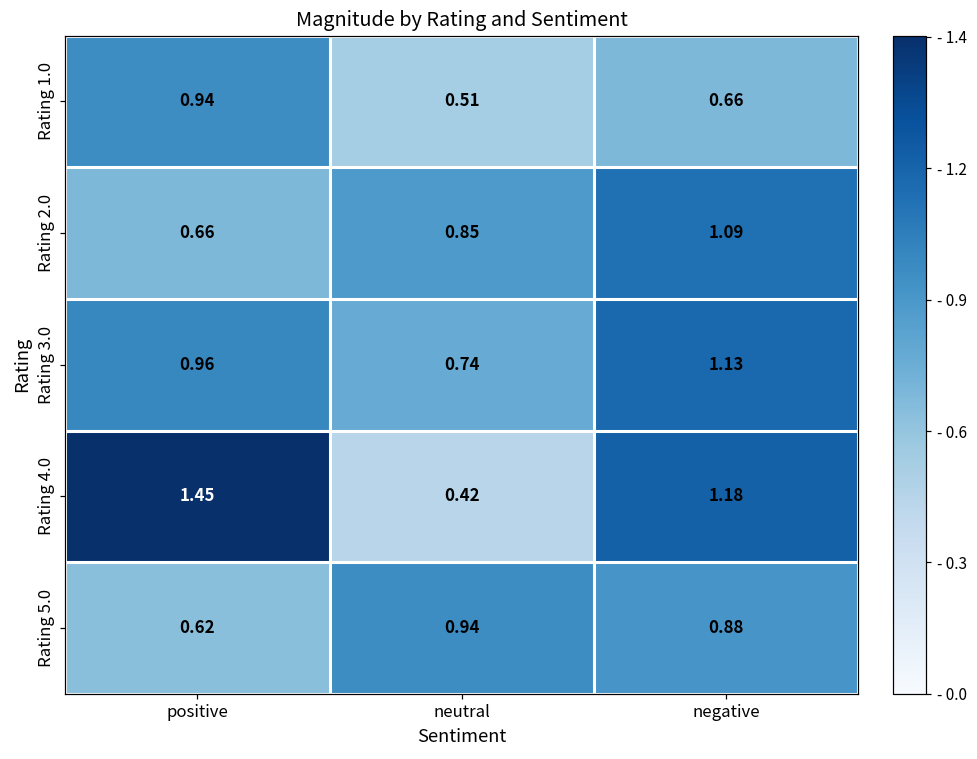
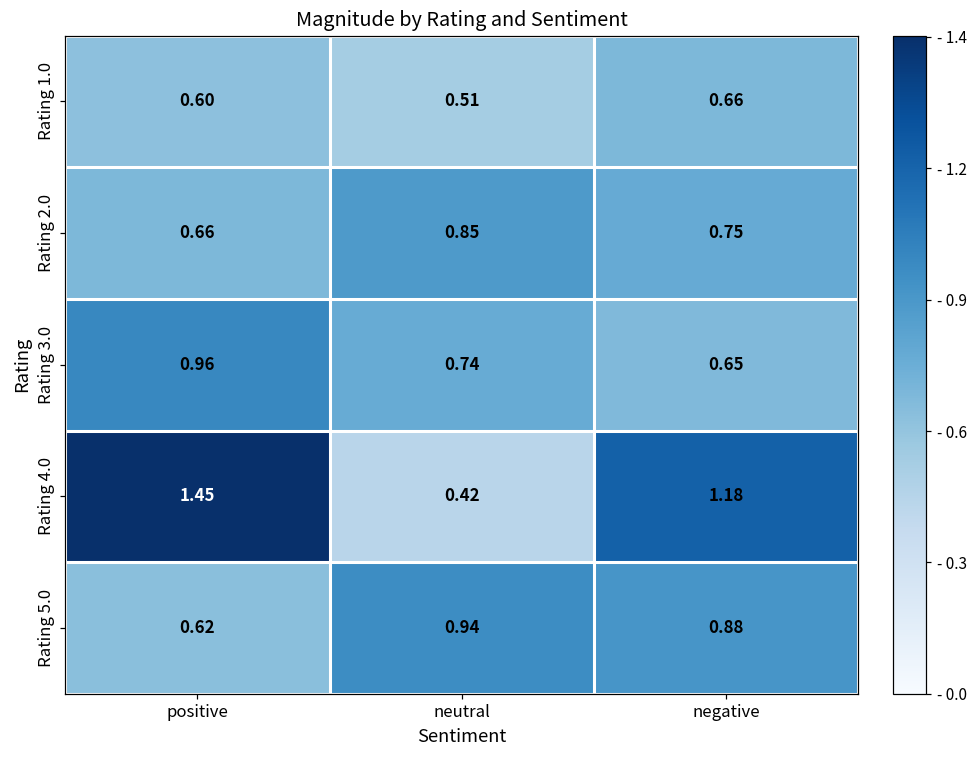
Rating 1.0, positive: 0.94 -> 0.60
Rating 2.0, negative: 1.09 -> 0.75
Rating 3.0, negative: 1.13 -> 0.65
